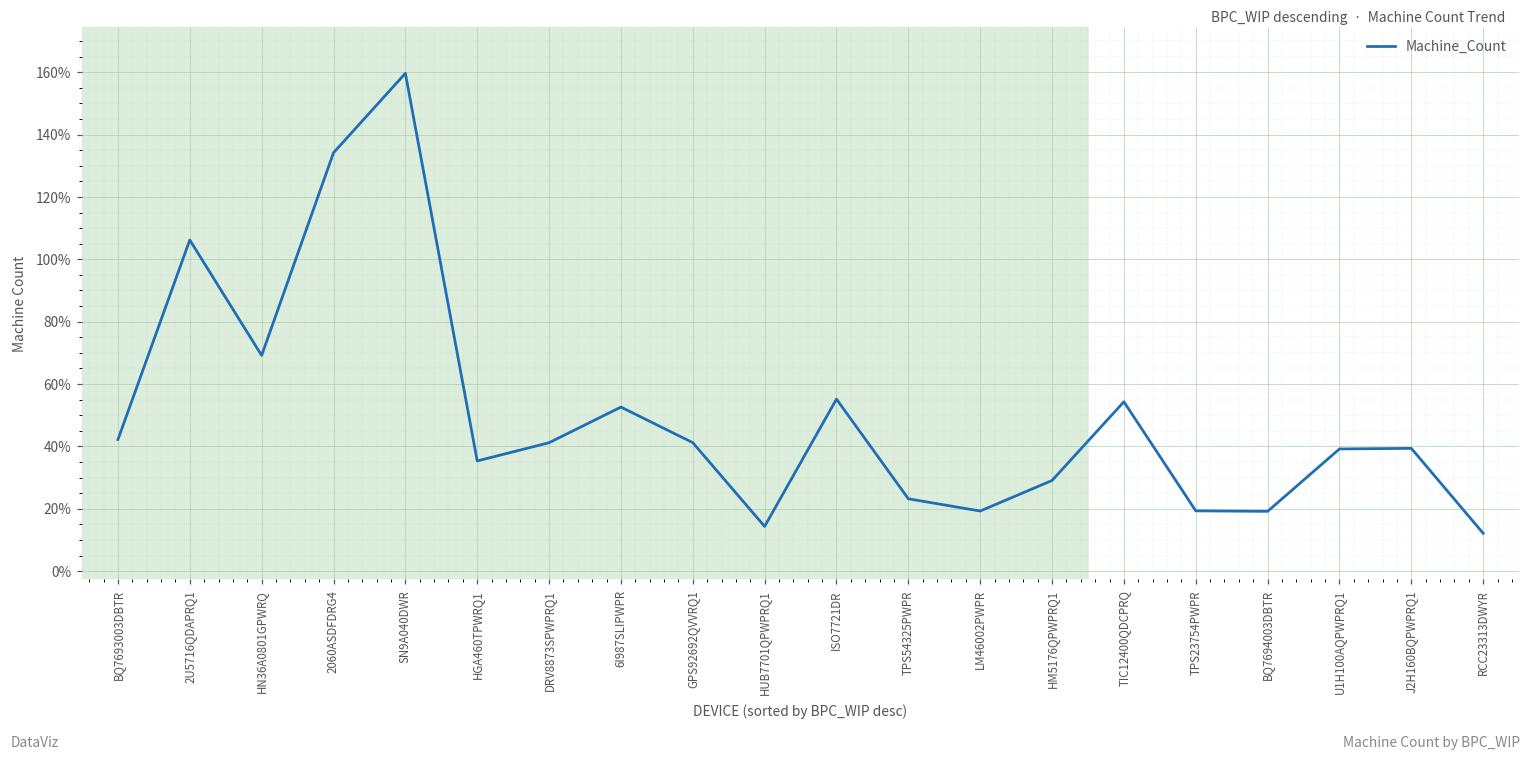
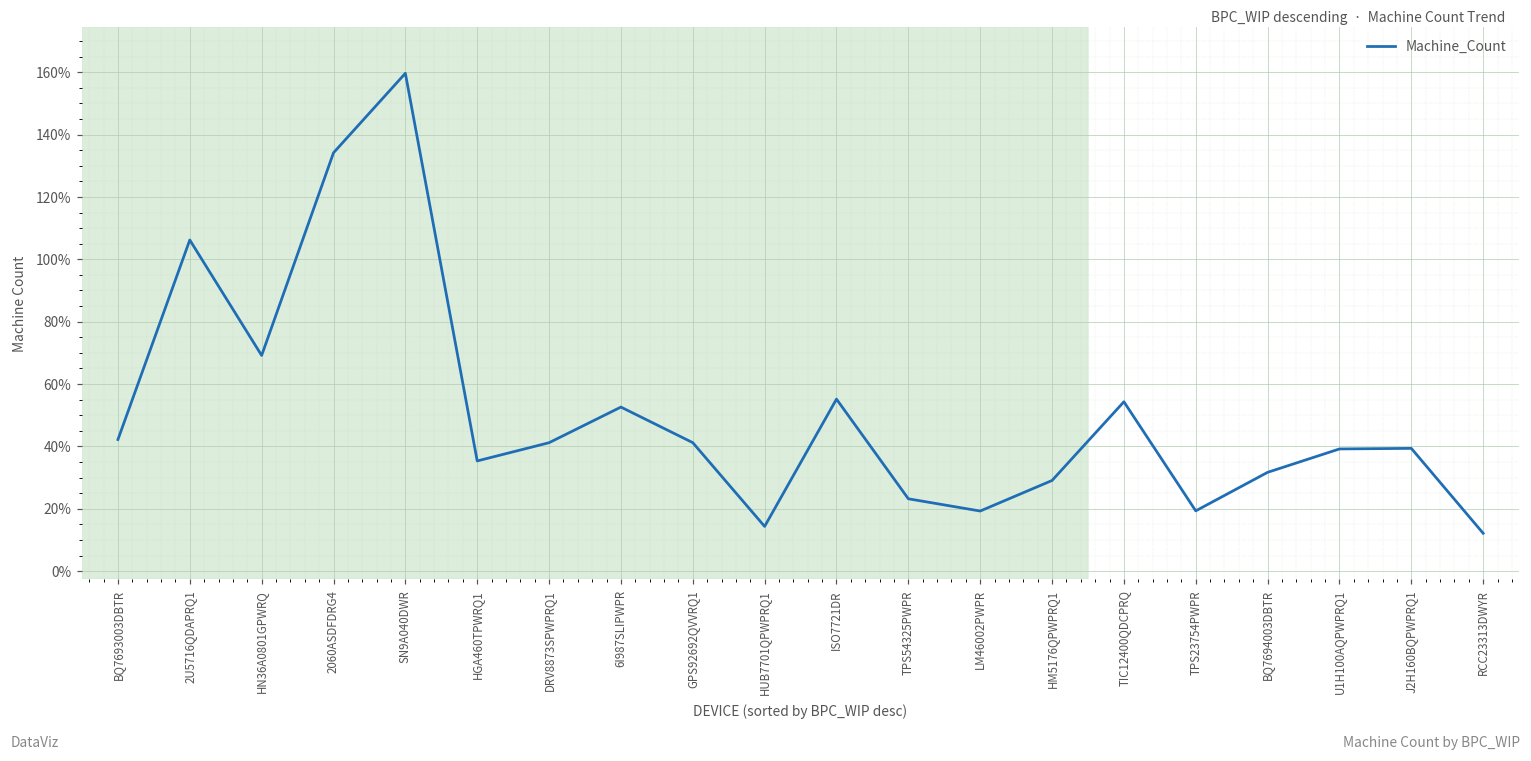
BQ7694003DBTR: 19% -> 32%
